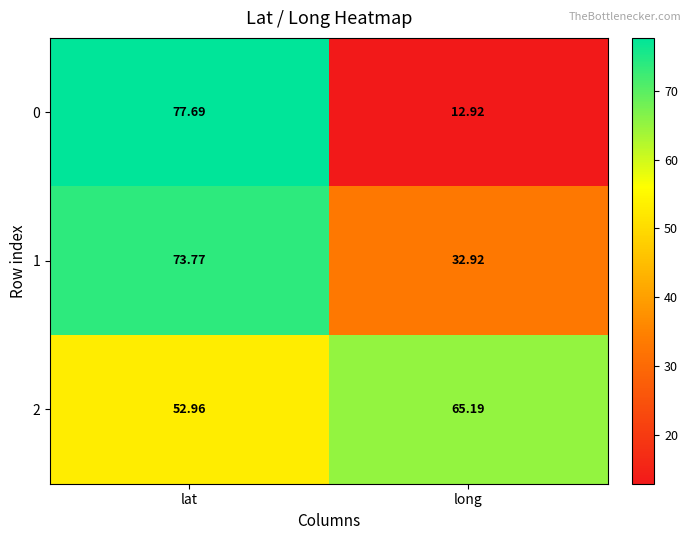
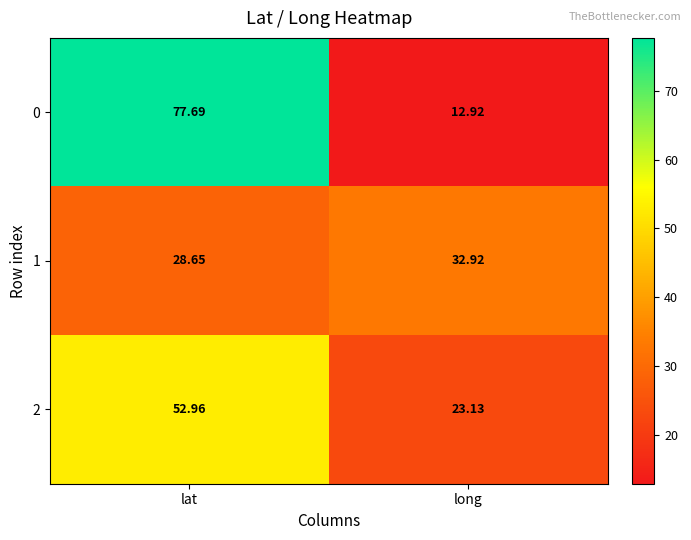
1, lat: 73.77 -> 28.65
2, long: 65.19 -> 23.13
